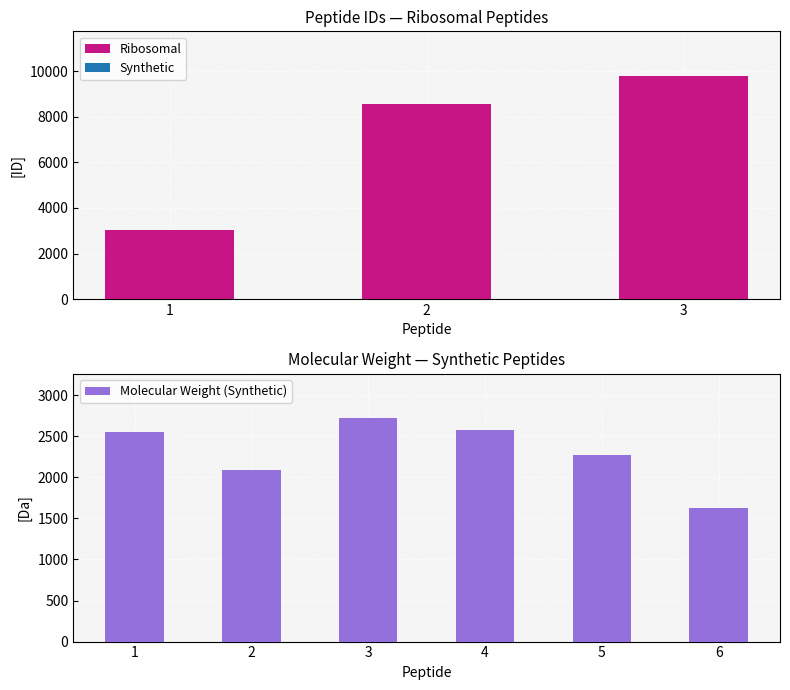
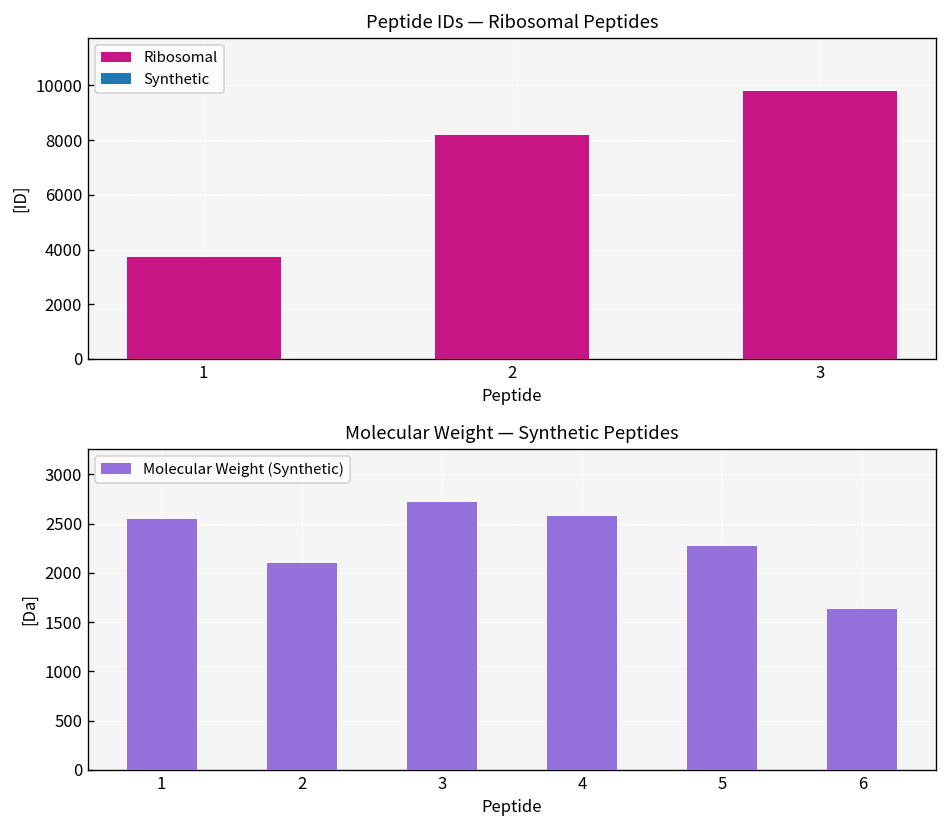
Peptide IDs — Ribosomal Peptides, 1: 3000 -> 3700
Peptide IDs — Ribosomal Peptides, 2: 8500 -> 8200
